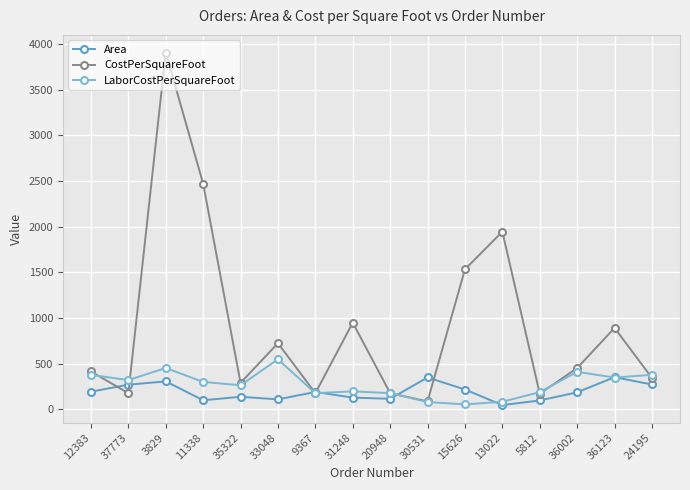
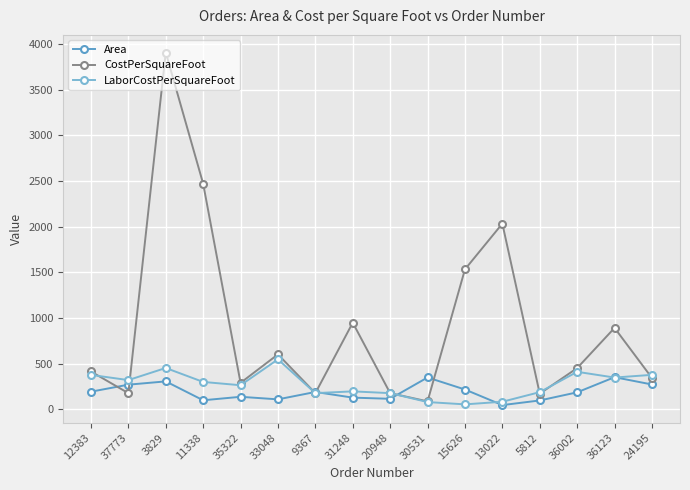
CostPerSquareFoot, 33048: 700 -> 600
CostPerSquareFoot, 13022: 1900 -> 2000
